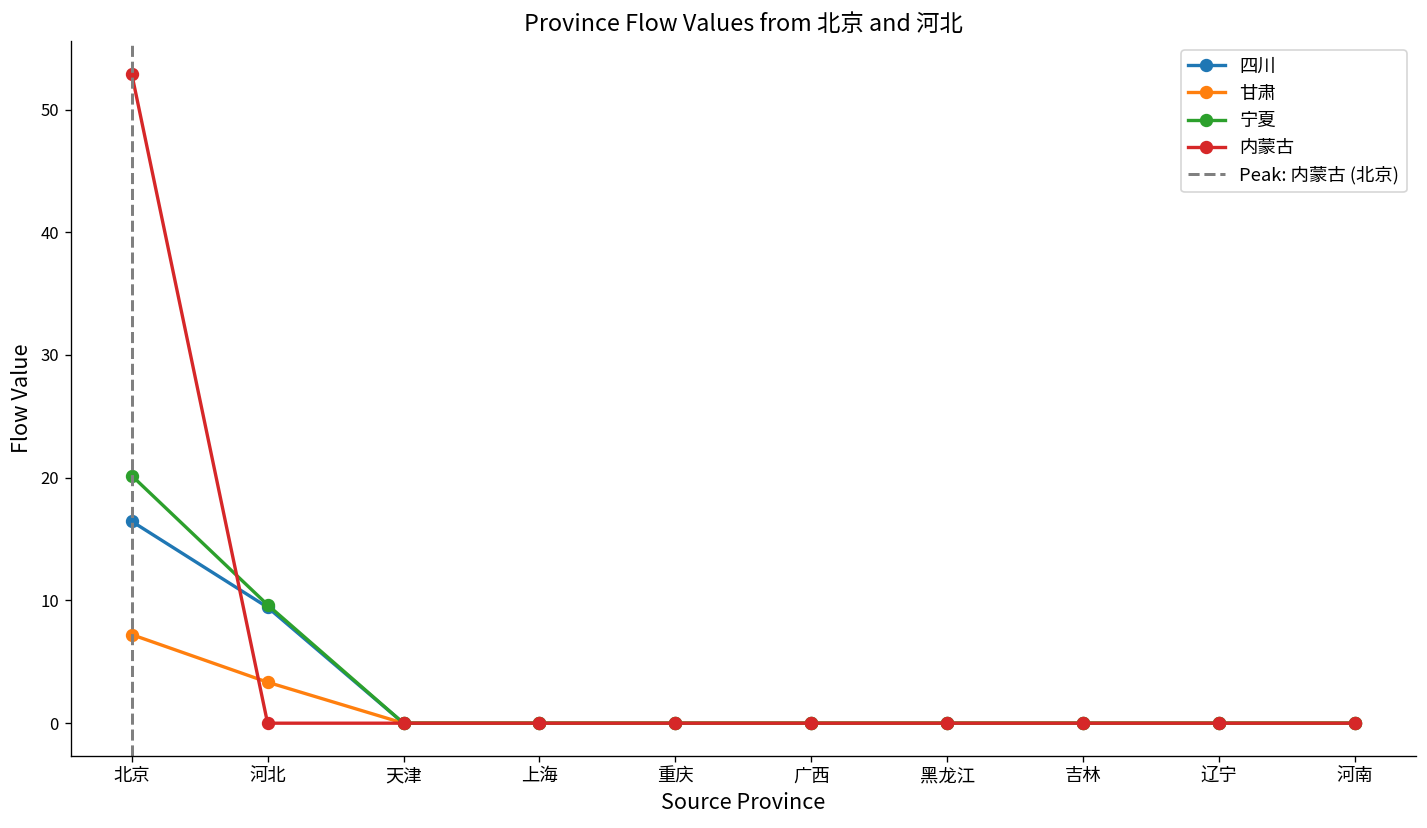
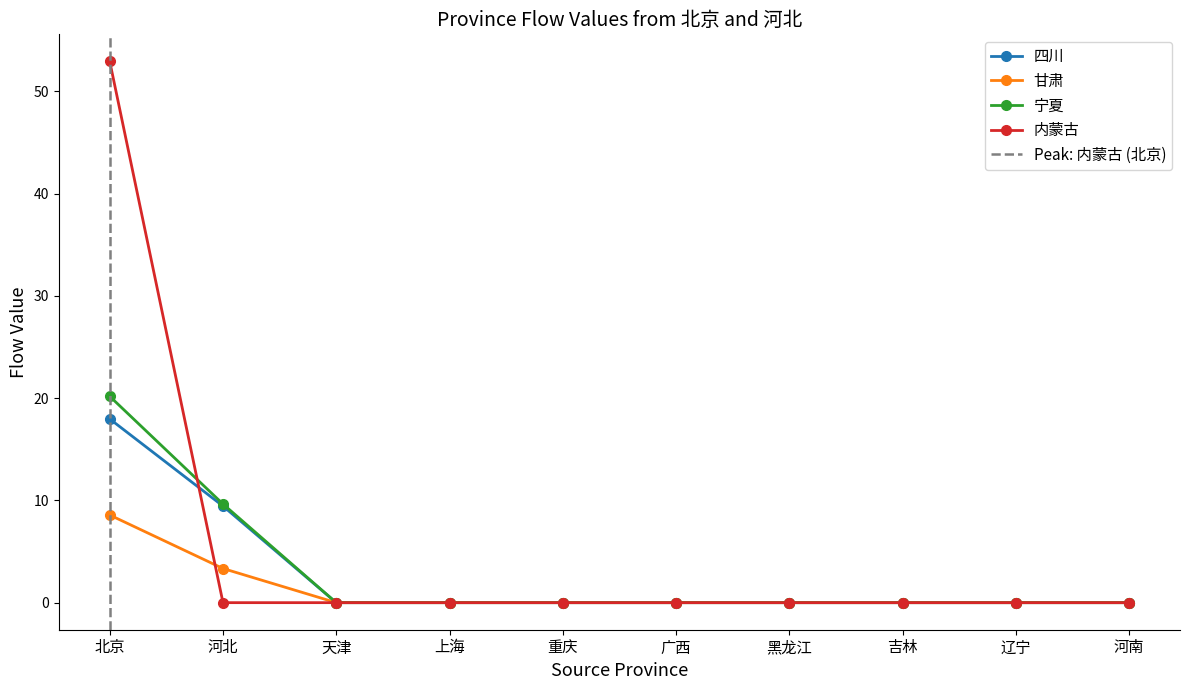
四川, 北京: 16.4 -> 18.0
甘肃, 北京: 7.2 -> 8.6
